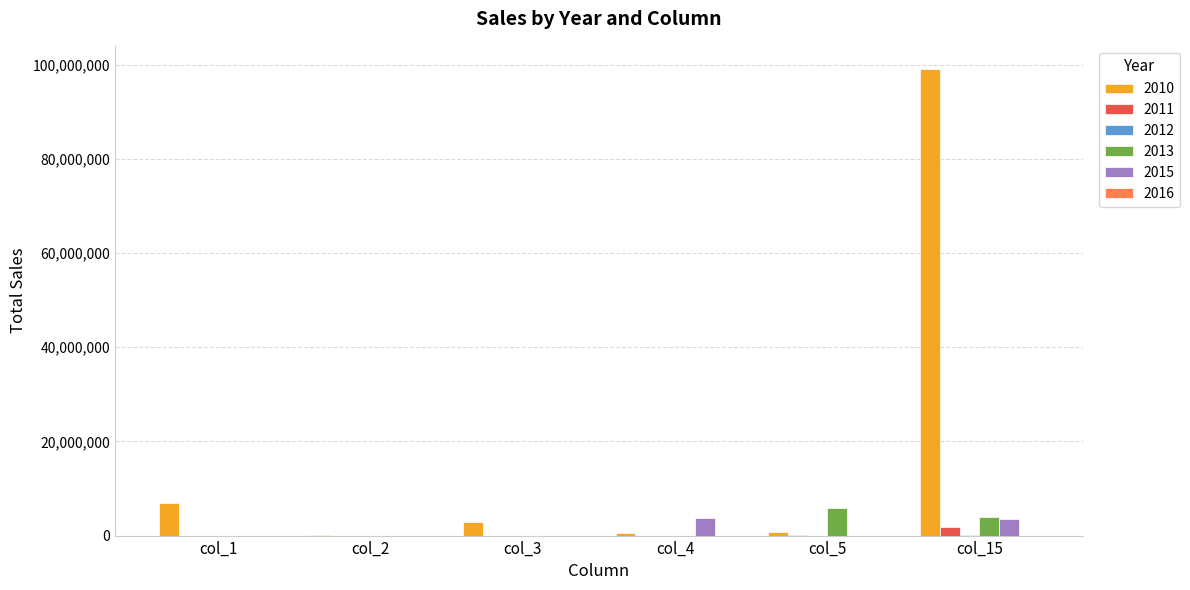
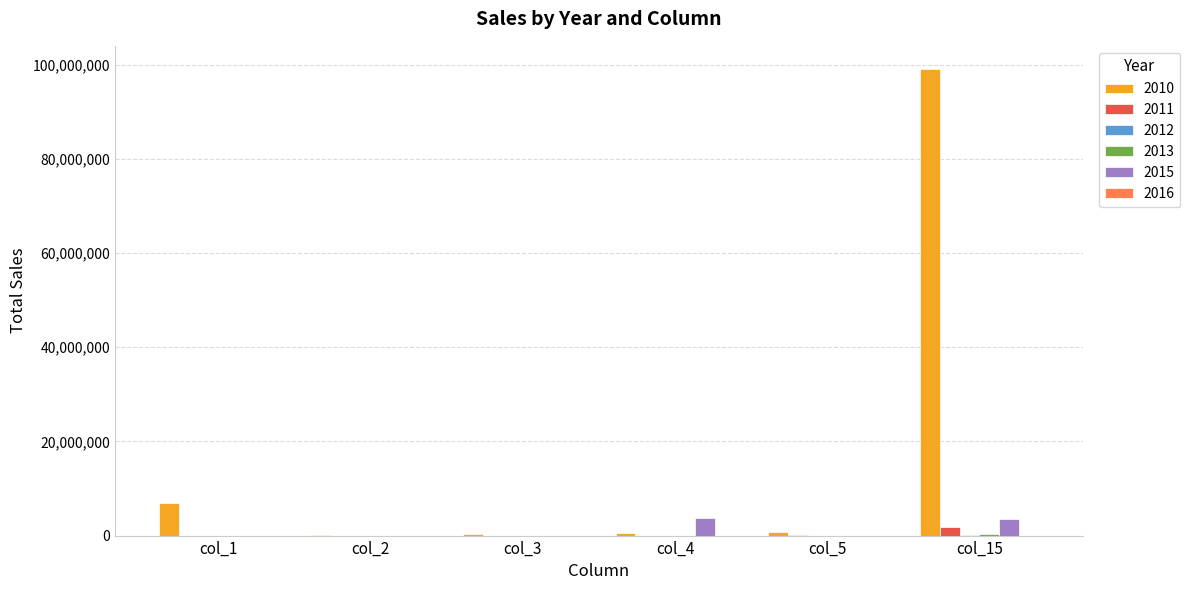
2010, col_3: 3,000,000 -> 0
2013, col_5: 6,000,000 -> 0
2013, col_15: 4,000,000 -> 0
